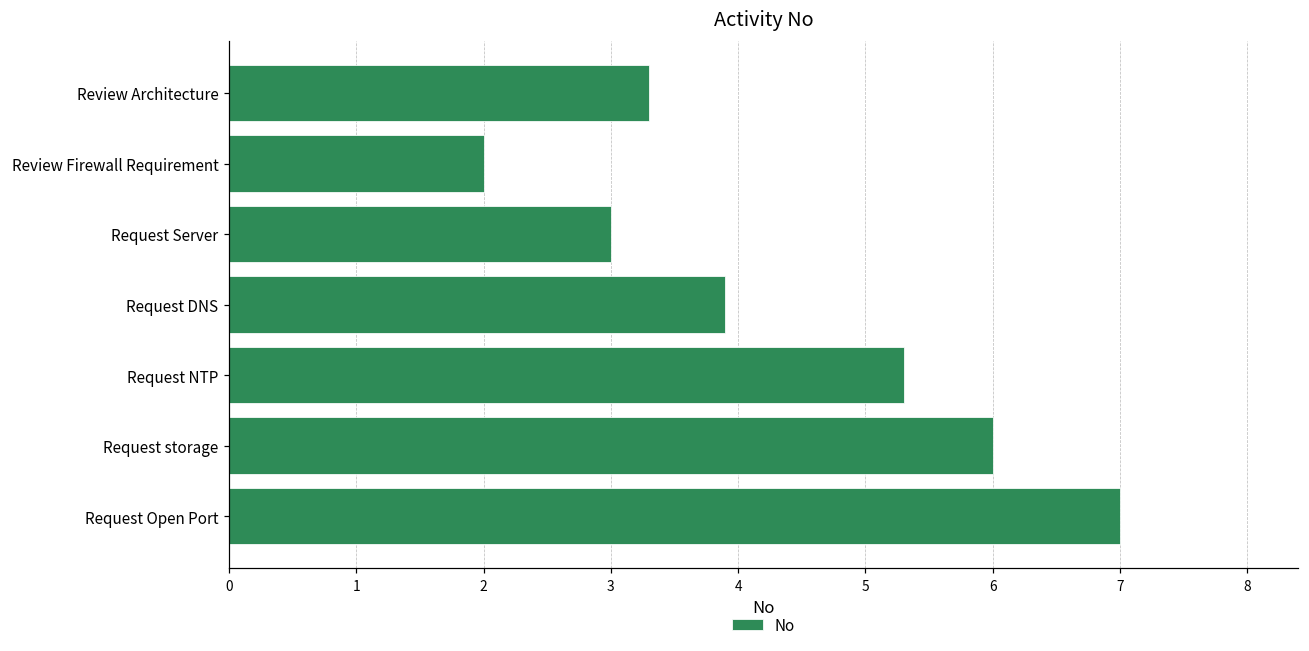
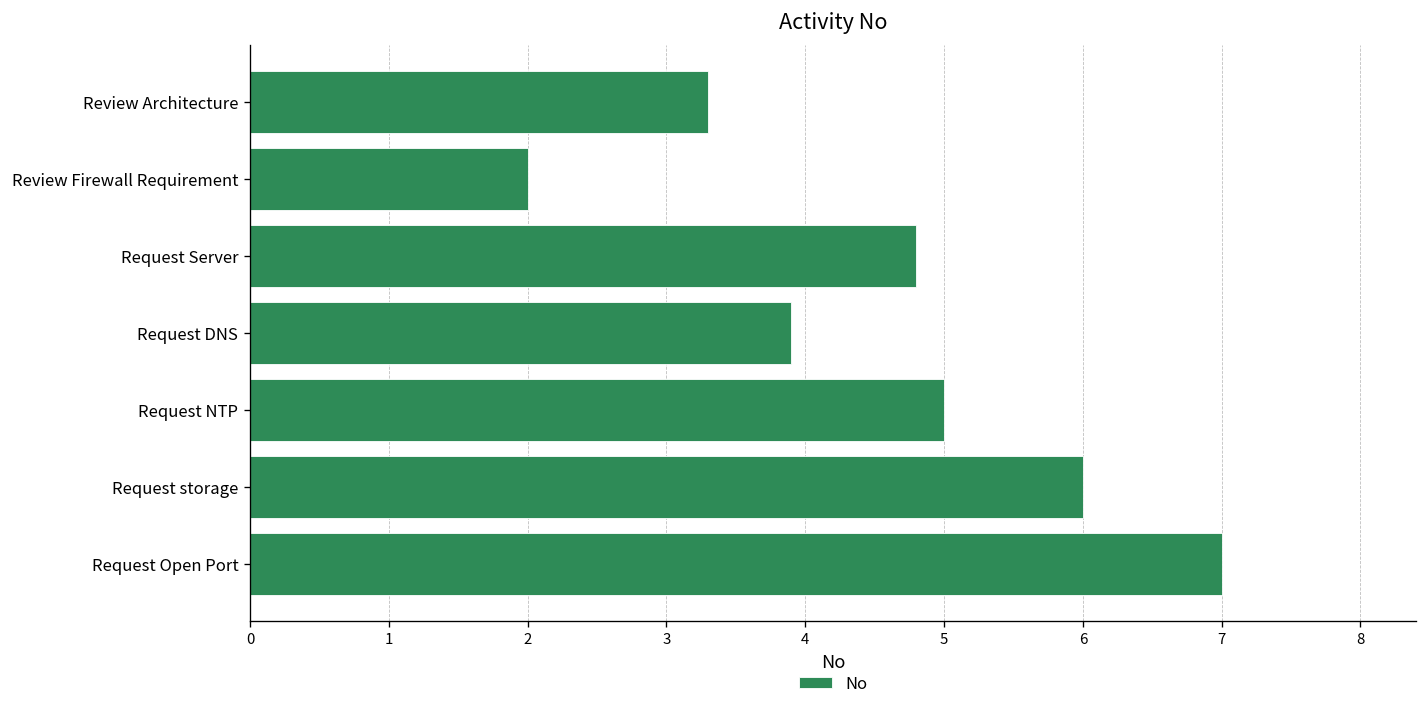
Request Server: 3.0 -> 4.8
Request NTP: 5.3 -> 5.0
